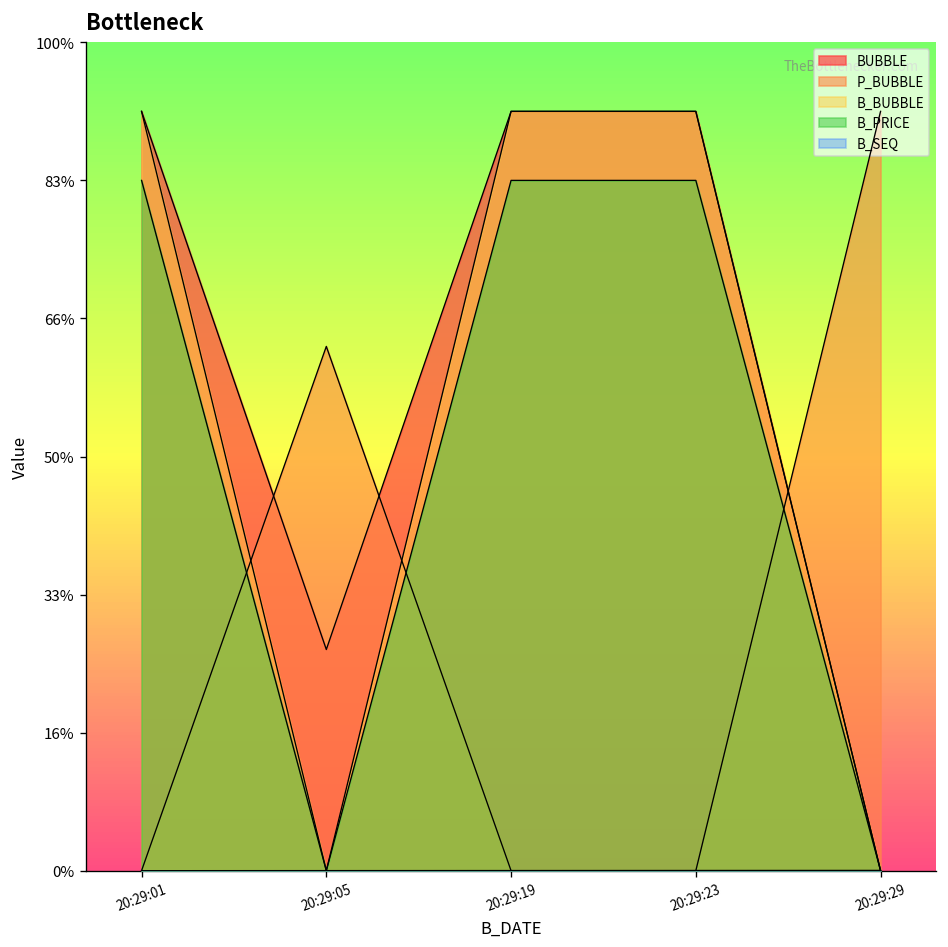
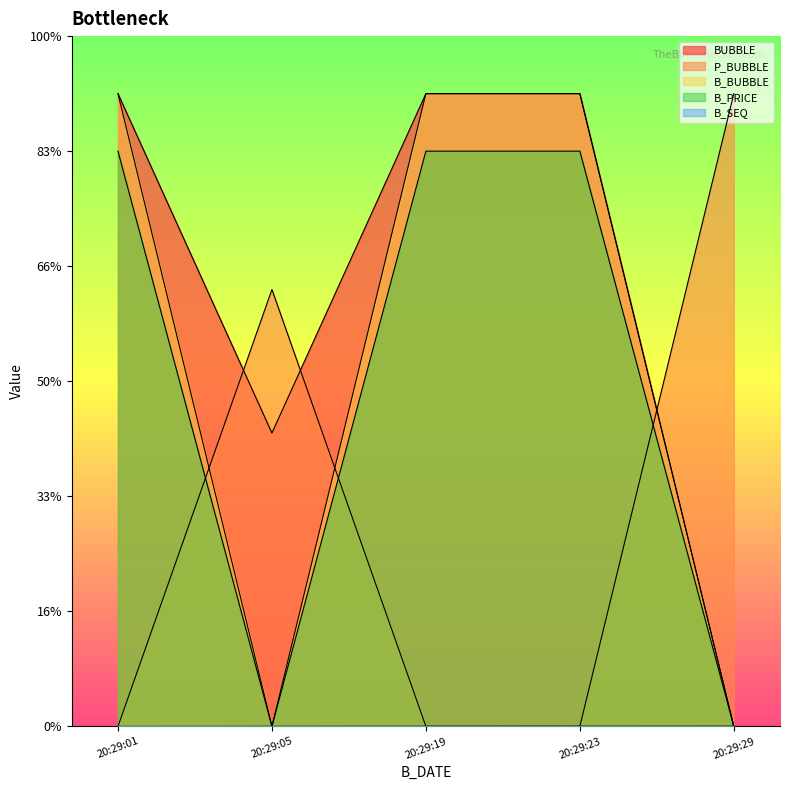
BUBBLE, 20:29:05: 27% -> 43%
